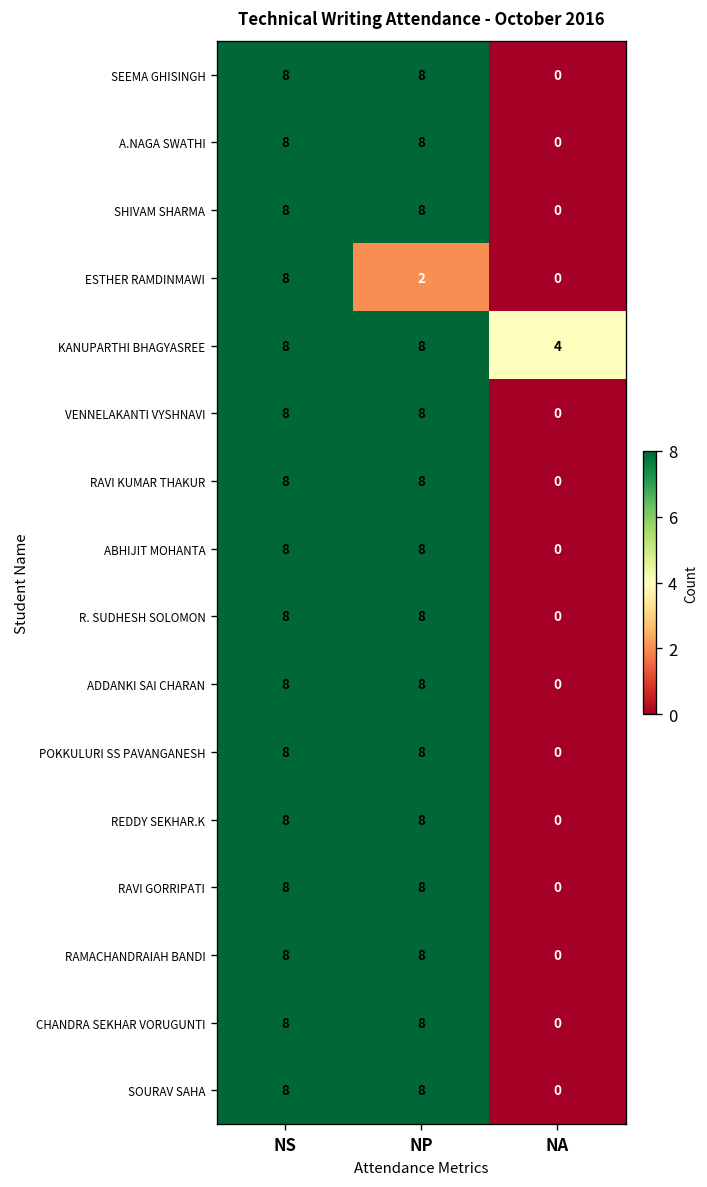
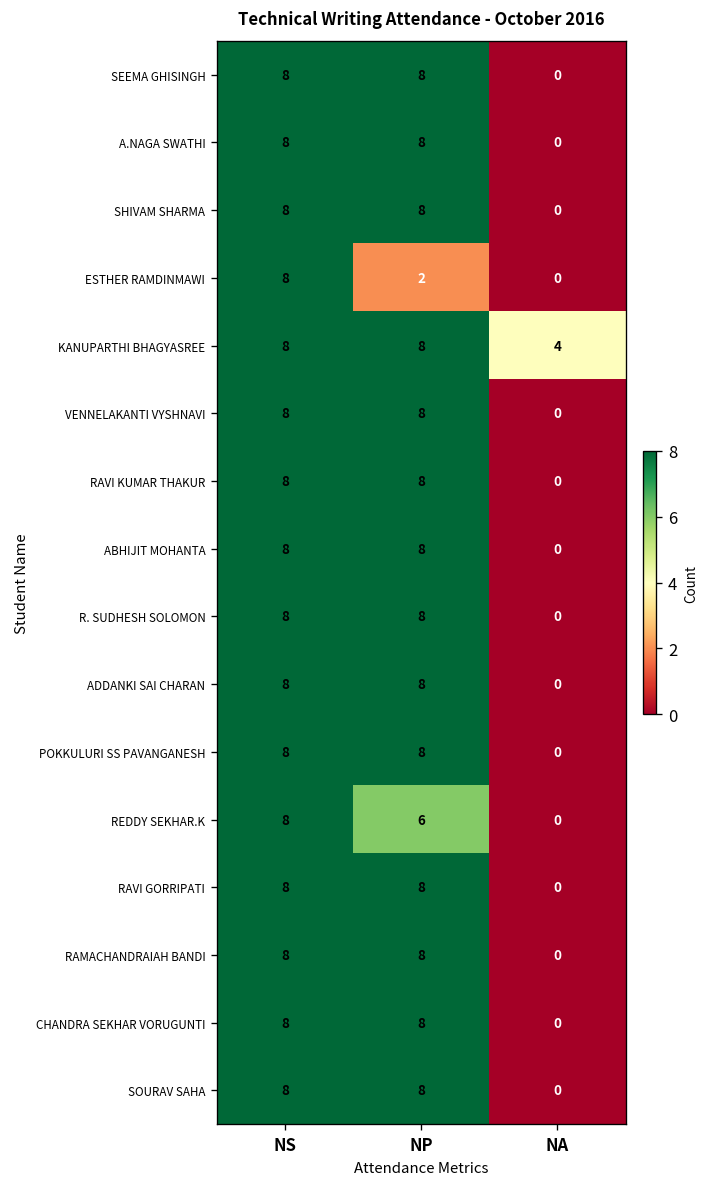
REDDY SEKHAR.K, NP: 8 -> 6
